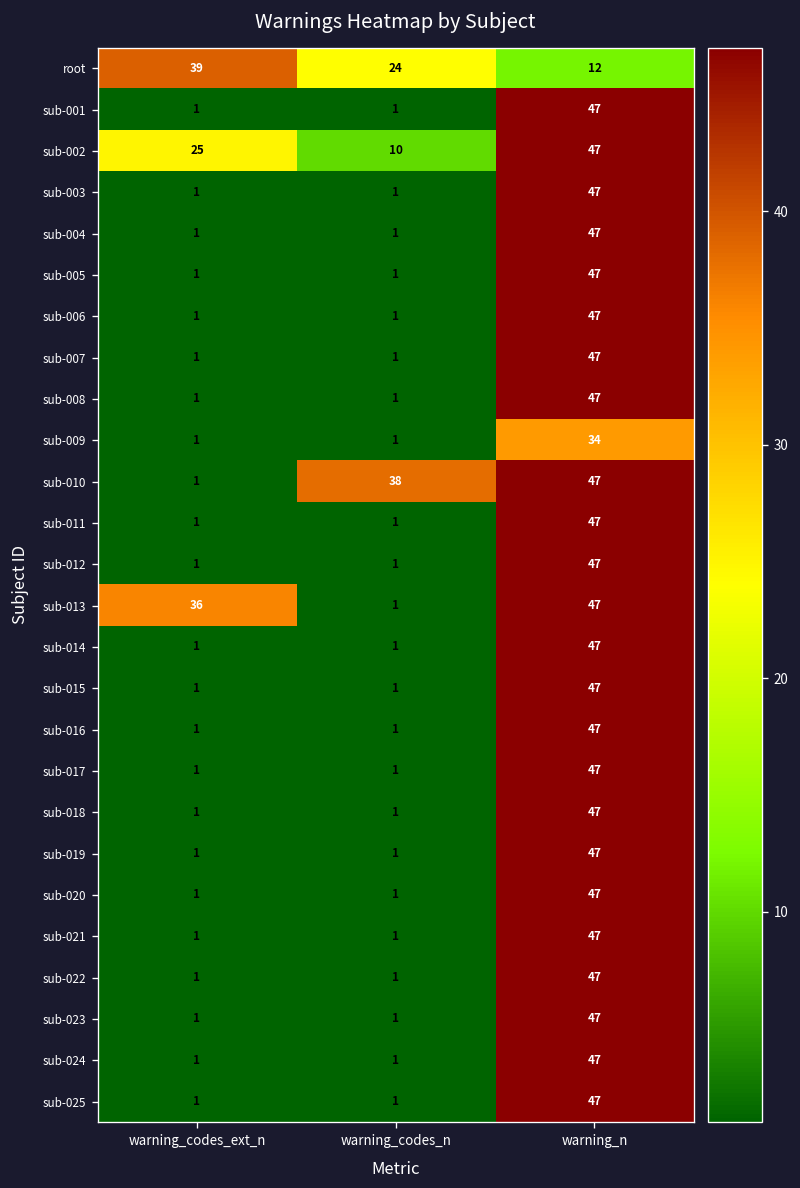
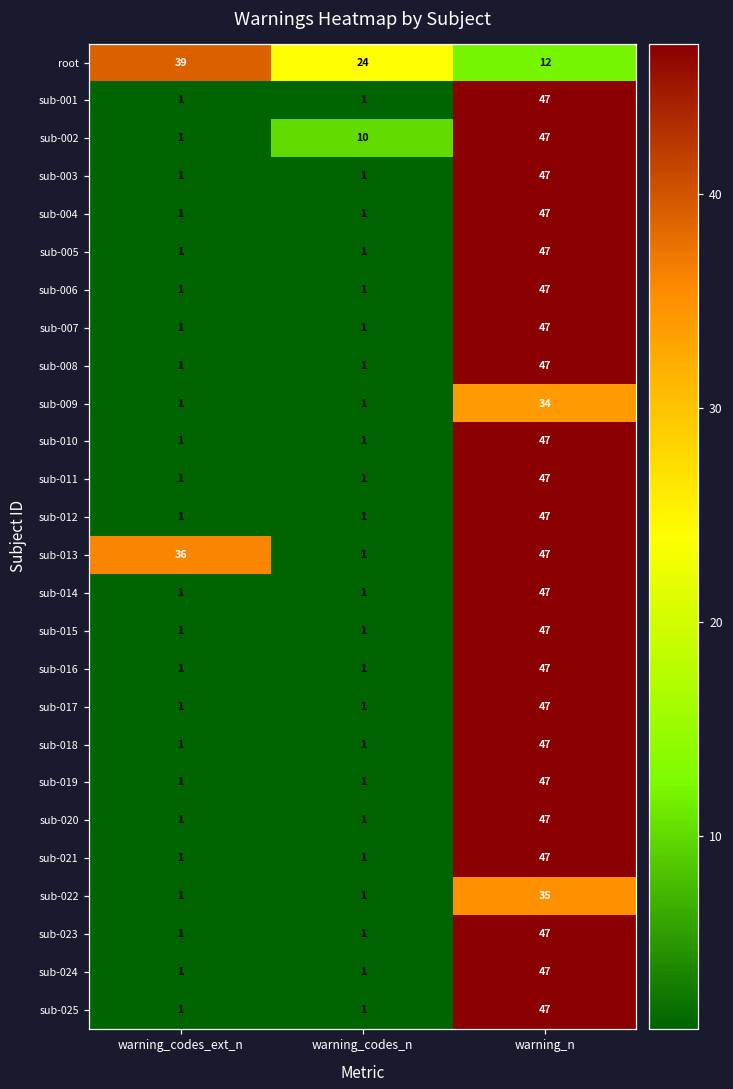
sub-002, warning_codes_ext_n: 25 -> 1
sub-010, warning_codes_n: 38 -> 1
sub-022, warning_n: 47 -> 35
